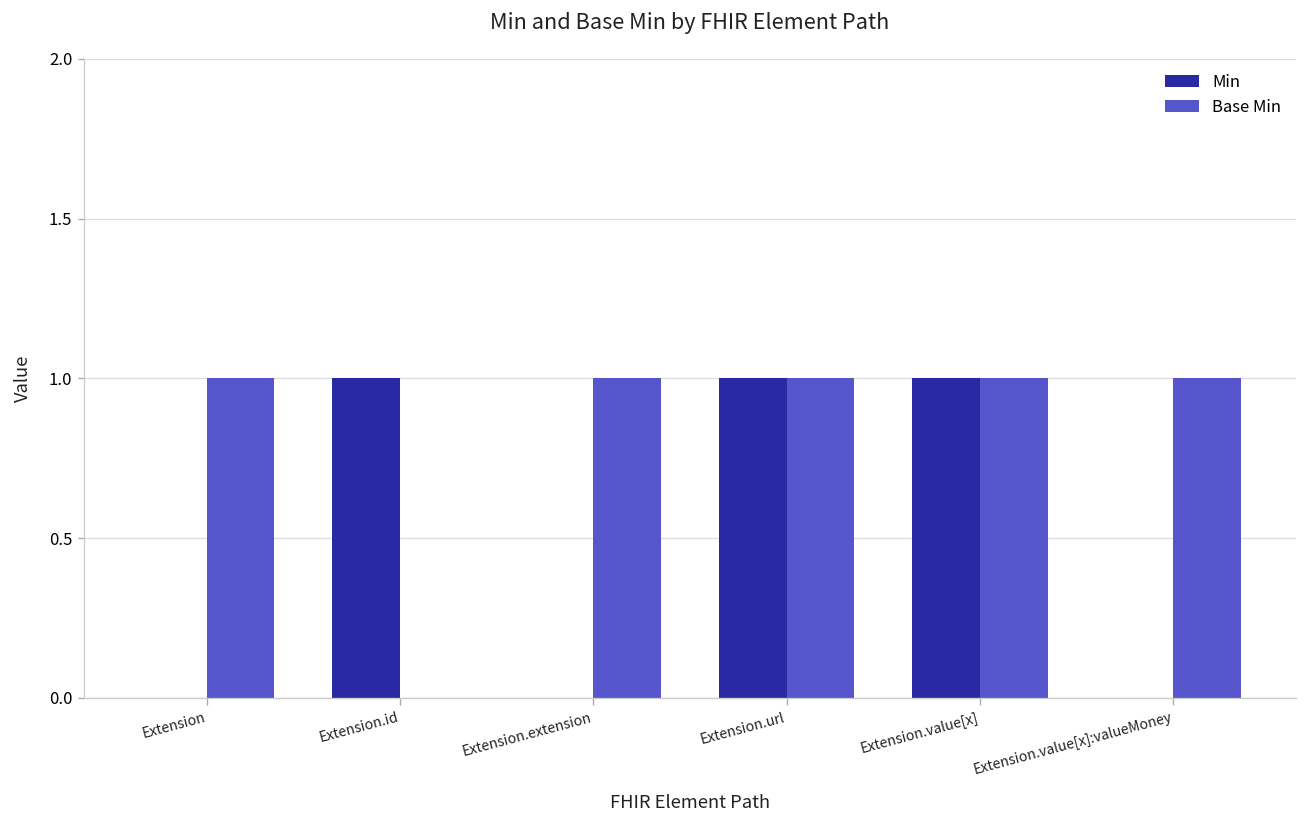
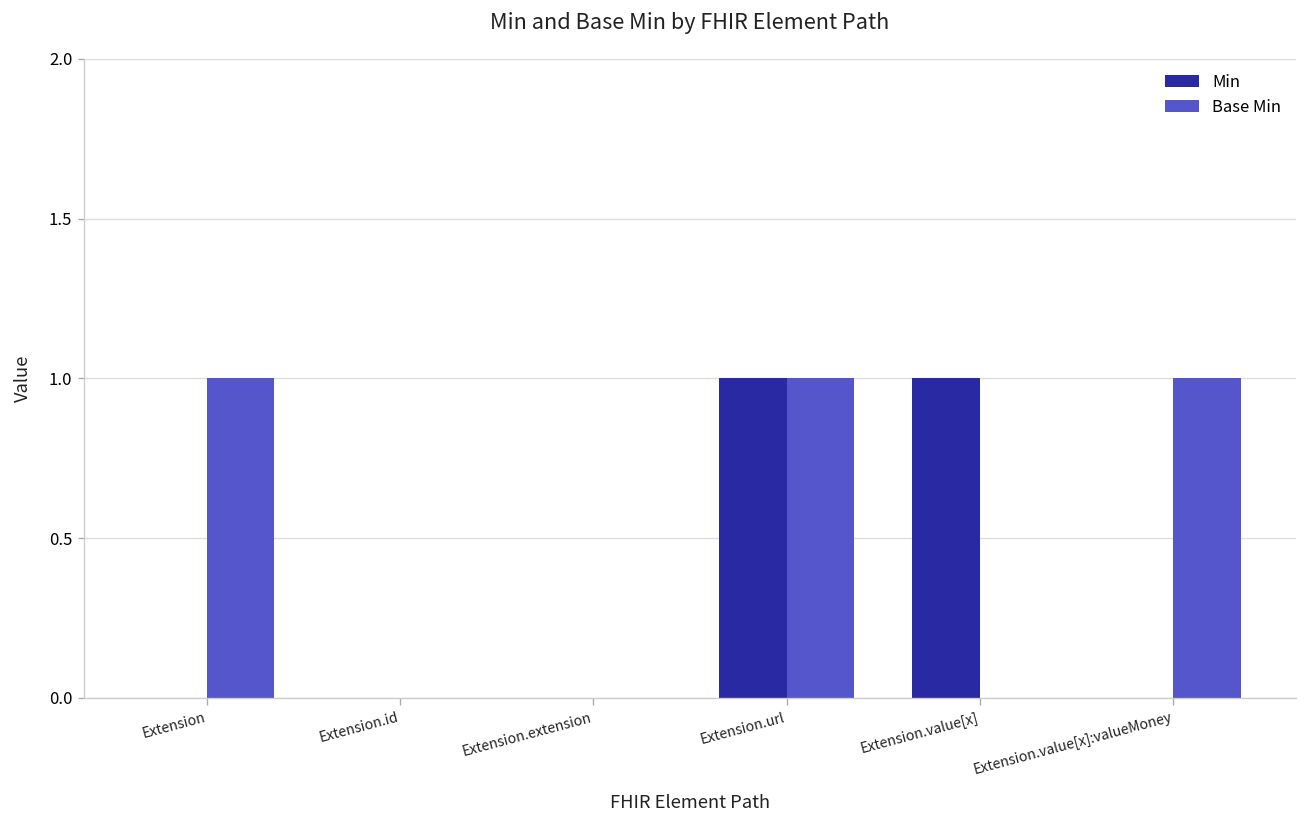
Min, Extension.id: 1 -> 0
Base Min, Extension.extension: 1 -> 0
Base Min, Extension.value[x]: 1 -> 0
